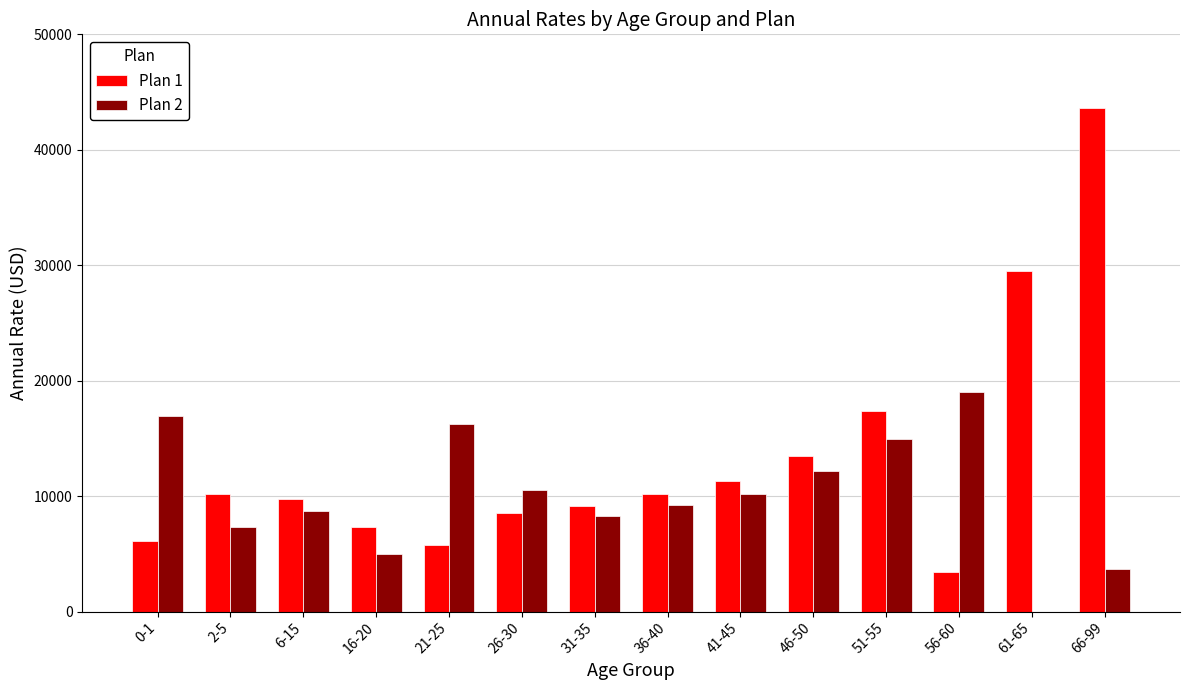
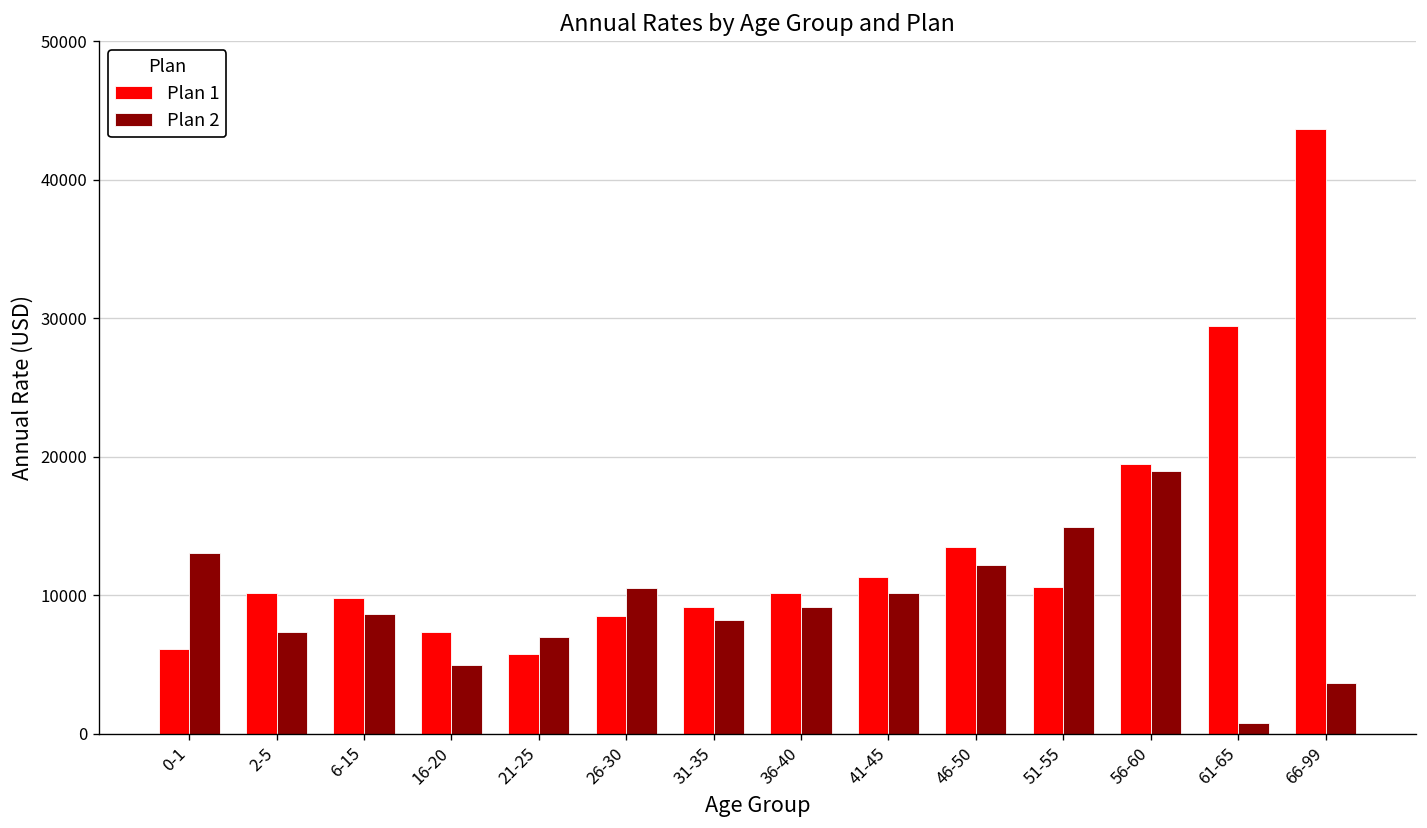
Plan 2, 0-1: 16900 -> 13100
Plan 2, 21-25: 16300 -> 7000
Plan 1, 51-55: 17400 -> 10600
Plan 1, 56-60: 3400 -> 19500
Plan 2, 61-65: 0 -> 800
